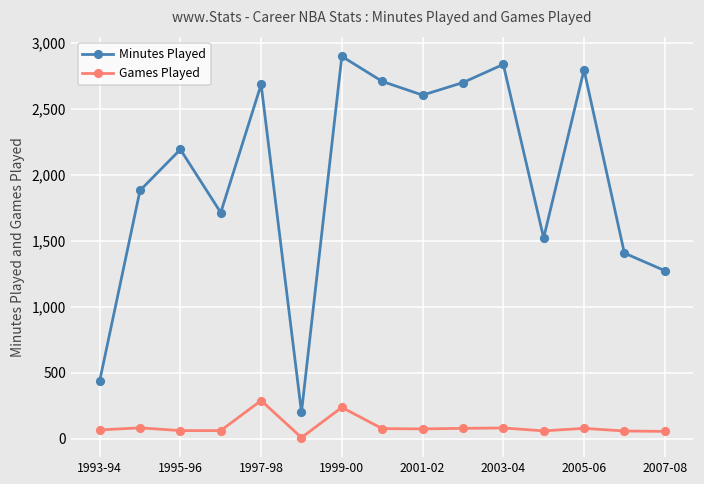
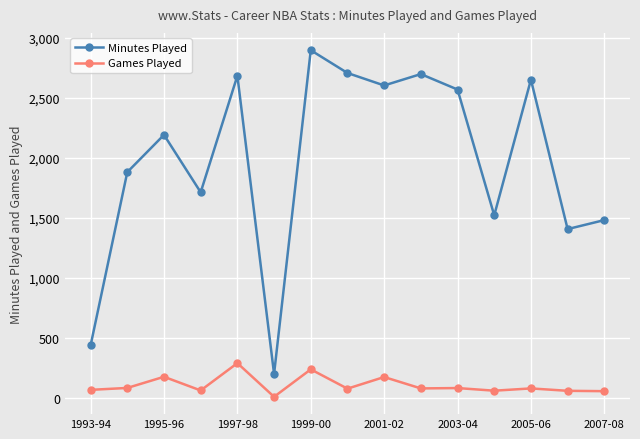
Games Played, 1995-96: 60 -> 180
Games Played, 2001-02: 70 -> 170
Minutes Played, 2003-04: 2,840 -> 2,570
Minutes Played, 2005-06: 2,800 -> 2,650
Minutes Played, 2007-08: 1,270 -> 1,480
